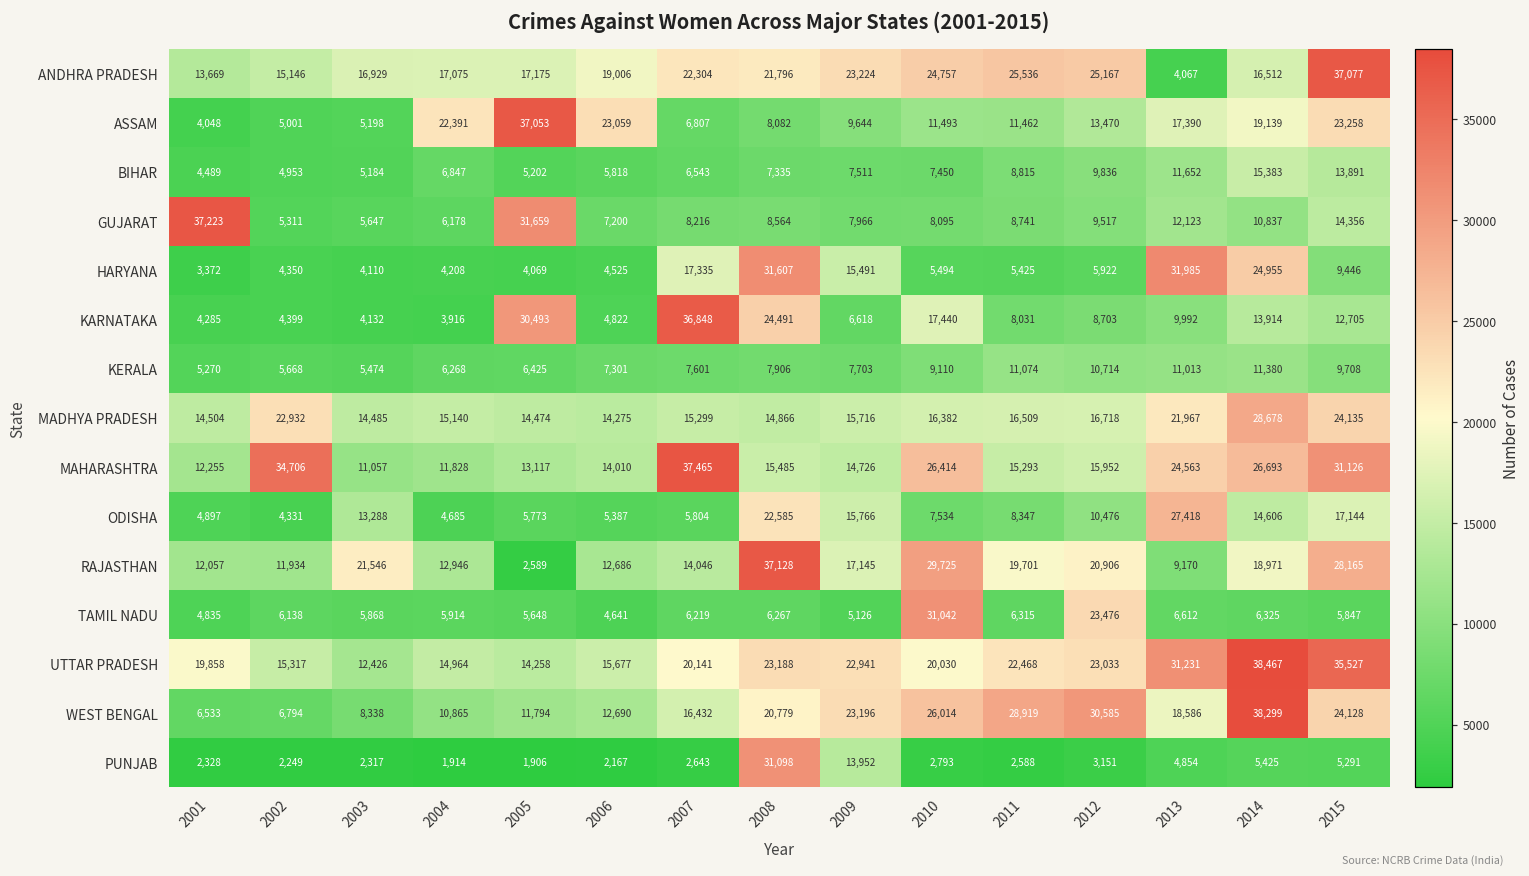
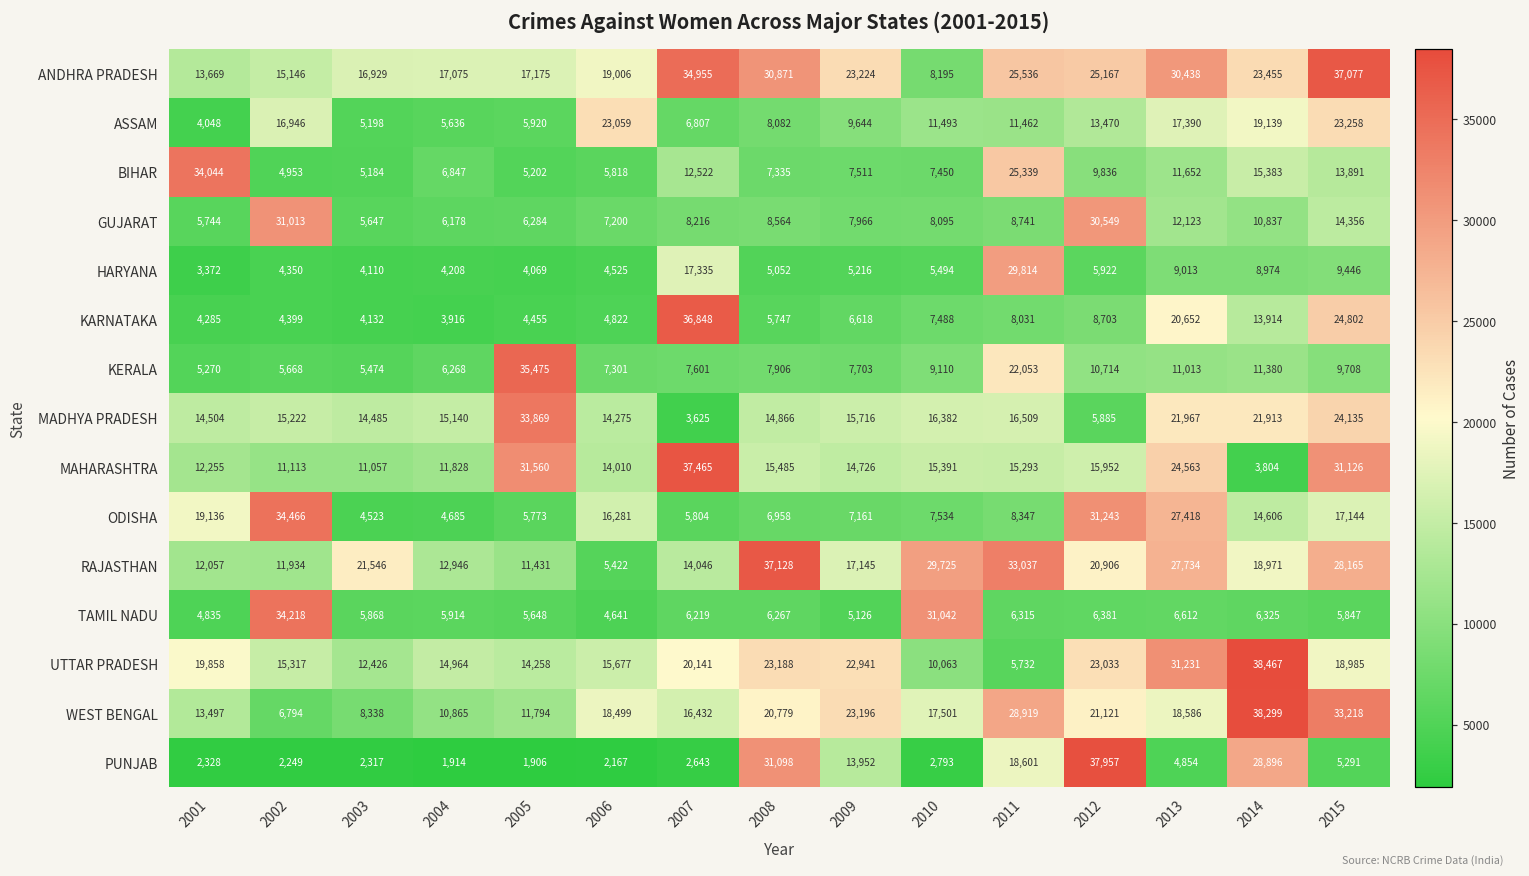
ANDHRA PRADESH, 2007: 22,304 -> 34,955
ANDHRA PRADESH, 2008: 21,796 -> 30,871
ANDHRA PRADESH, 2010: 24,757 -> 8,195
ANDHRA PRADESH, 2013: 4,067 -> 30,438
ANDHRA PRADESH, 2014: 16,512 -> 23,455
ASSAM, 2002: 5,001 -> 16,946
ASSAM, 2004: 22,391 -> 5,636
ASSAM, 2005: 37,053 -> 5,920
BIHAR, 2001: 4,489 -> 34,044
BIHAR, 2007: 6,543 -> 12,522
BIHAR, 2011: 8,815 -> 25,339
GUJARAT, 2001: 37,223 -> 5,744
GUJARAT, 2002: 5,311 -> 31,013
GUJARAT, 2005: 31,659 -> 6,284
GUJARAT, 2012: 9,517 -> 30,549
HARYANA, 2008: 31,607 -> 5,052
HARYANA, 2009: 15,491 -> 5,216
HARYANA, 2011: 5,425 -> 29,814
HARYANA, 2013: 31,985 -> 9,013
HARYANA, 2014: 24,955 -> 8,974
KARNATAKA, 2005: 30,493 -> 4,455
KARNATAKA, 2008: 24,491 -> 5,747
KARNATAKA, 2010: 17,440 -> 7,488
KARNATAKA, 2013: 9,992 -> 20,652
KARNATAKA, 2015: 12,705 -> 24,802
KERALA, 2005: 6,425 -> 35,475
KERALA, 2011: 11,074 -> 22,053
MADHYA PRADESH, 2002: 22,932 -> 15,222
MADHYA PRADESH, 2005: 14,474 -> 33,869
MADHYA PRADESH, 2007: 15,299 -> 3,625
MADHYA PRADESH, 2012: 16,718 -> 5,885
MADHYA PRADESH, 2014: 28,678 -> 21,913
MAHARASHTRA, 2002: 34,706 -> 11,113
MAHARASHTRA, 2005: 13,117 -> 31,560
MAHARASHTRA, 2010: 26,414 -> 15,391
MAHARASHTRA, 2014: 26,693 -> 3,804
ODISHA, 2001: 4,897 -> 19,136
ODISHA, 2002: 4,331 -> 34,466
ODISHA, 2003: 13,288 -> 4,523
ODISHA, 2006: 5,387 -> 16,281
ODISHA, 2008: 22,585 -> 6,958
ODISHA, 2009: 15,766 -> 7,161
ODISHA, 2012: 10,476 -> 31,243
RAJASTHAN, 2005: 2,589 -> 11,431
RAJASTHAN, 2006: 12,686 -> 5,422
RAJASTHAN, 2011: 19,701 -> 33,037
RAJASTHAN, 2013: 9,170 -> 27,734
TAMIL NADU, 2002: 6,138 -> 34,218
TAMIL NADU, 2012: 23,476 -> 6,381
UTTAR PRADESH, 2010: 20,030 -> 10,063
UTTAR PRADESH, 2011: 22,468 -> 5,732
UTTAR PRADESH, 2015: 35,527 -> 18,985
WEST BENGAL, 2001: 6,533 -> 13,497
WEST BENGAL, 2006: 12,690 -> 18,499
WEST BENGAL, 2010: 26,014 -> 17,501
WEST BENGAL, 2012: 30,585 -> 21,121
WEST BENGAL, 2015: 24,128 -> 33,218
PUNJAB, 2011: 2,588 -> 18,601
PUNJAB, 2012: 3,151 -> 37,957
PUNJAB, 2014: 5,425 -> 28,896
